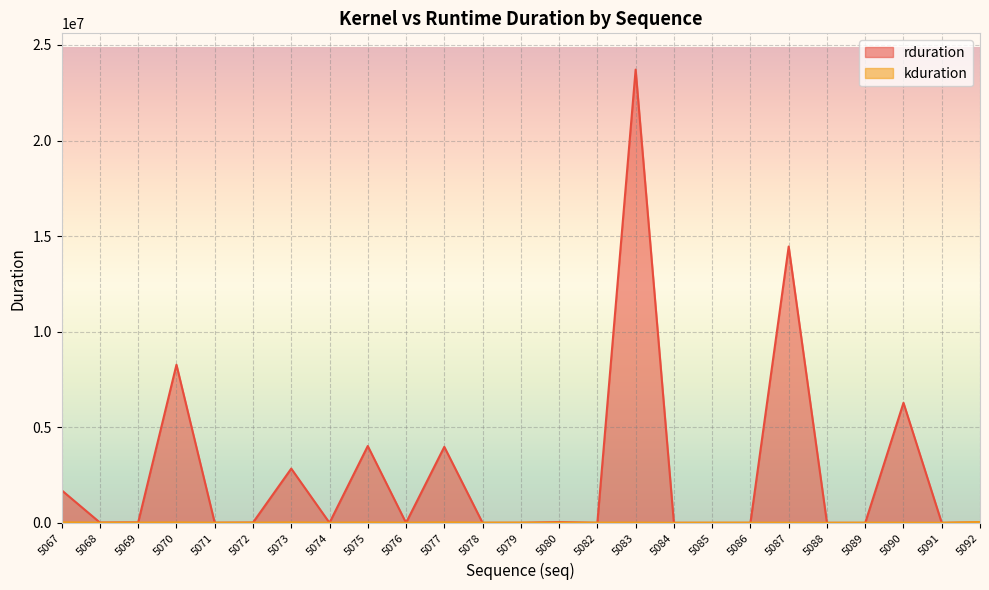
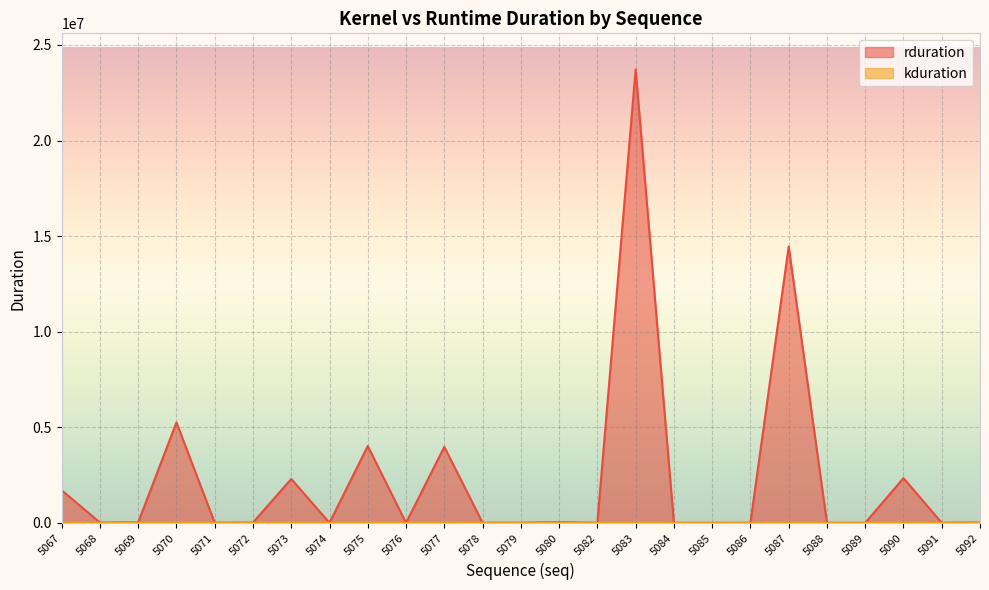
rduration, 5070: 8300000 -> 5300000
rduration, 5073: 2800000 -> 2300000
rduration, 5090: 6300000 -> 2300000
